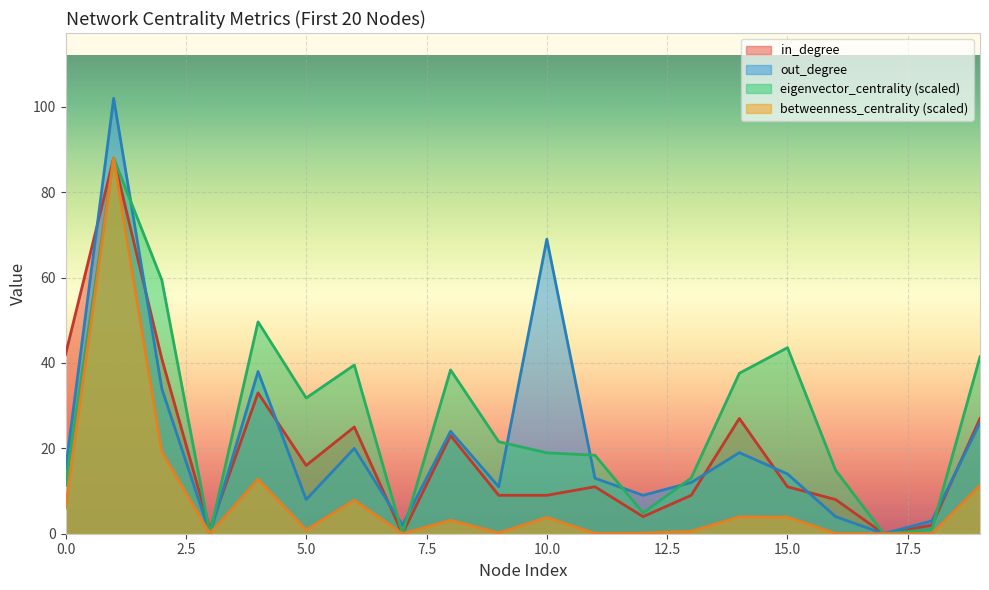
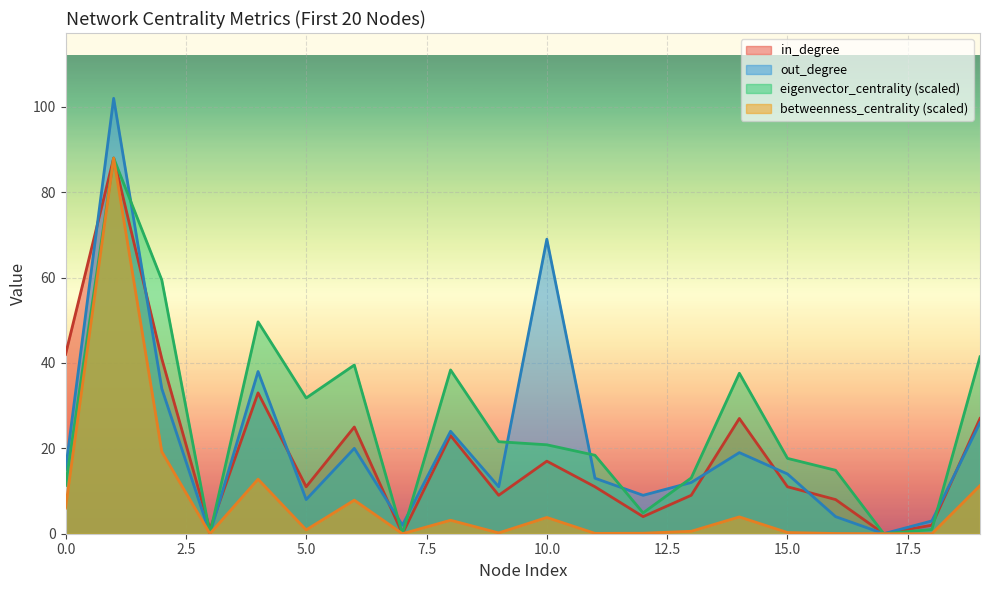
in_degree, 5.0: 16 -> 11
in_degree, 10.0: 9 -> 17
eigenvector_centrality (scaled), 10.0: 19 -> 21
eigenvector_centrality (scaled), 15.0: 44 -> 18
betweenness_centrality (scaled), 15.0: 4 -> 0
